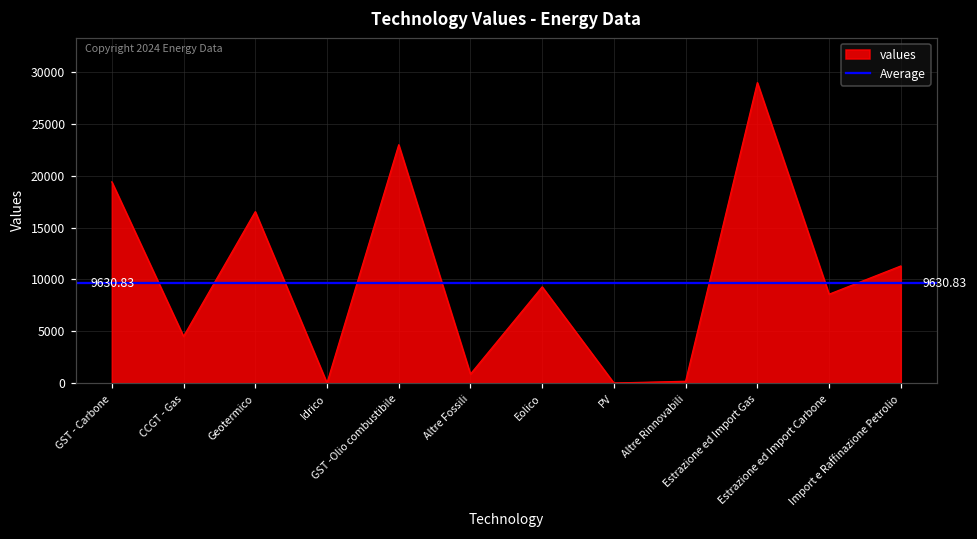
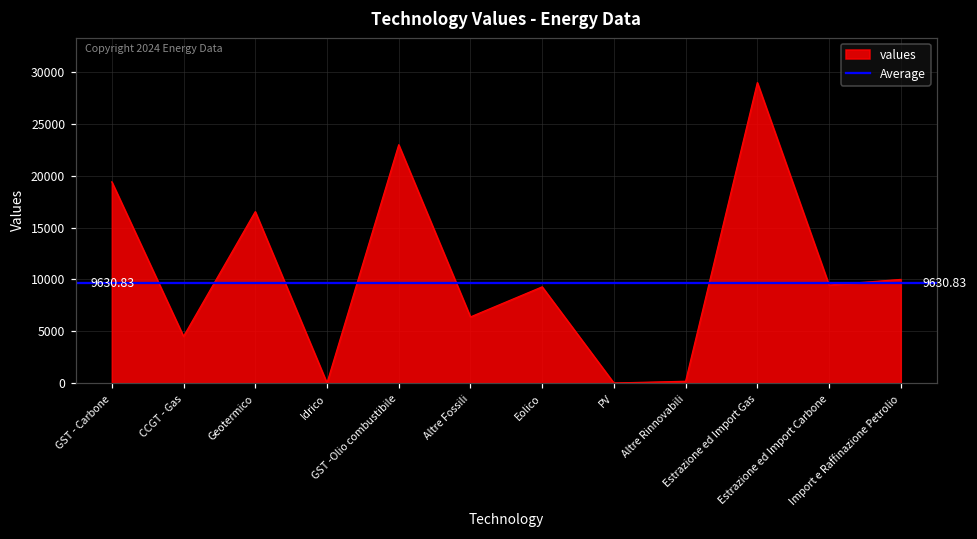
Altre Fossili: 1000 -> 6000
Estrazione ed Import Carbone: 8600 -> 9500
Import e Raffinazione Petrolio: 11000 -> 10000
